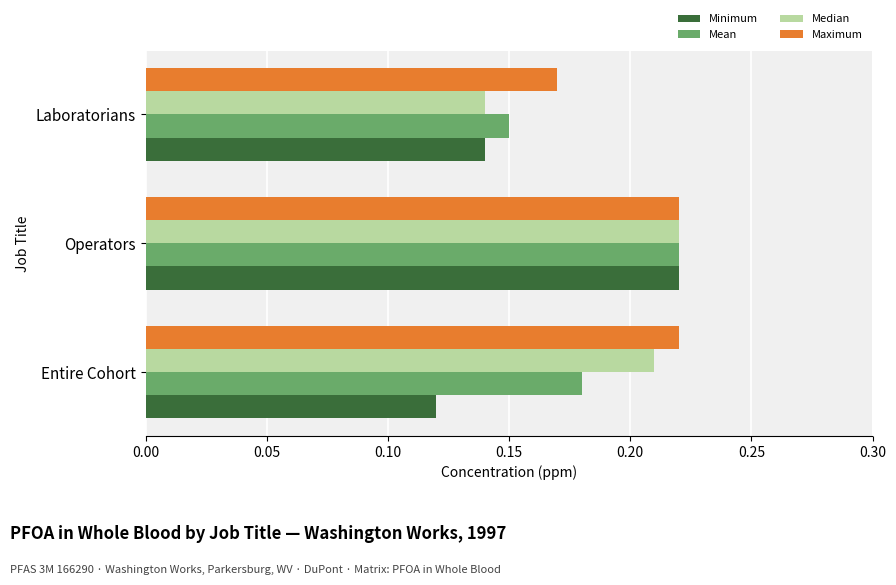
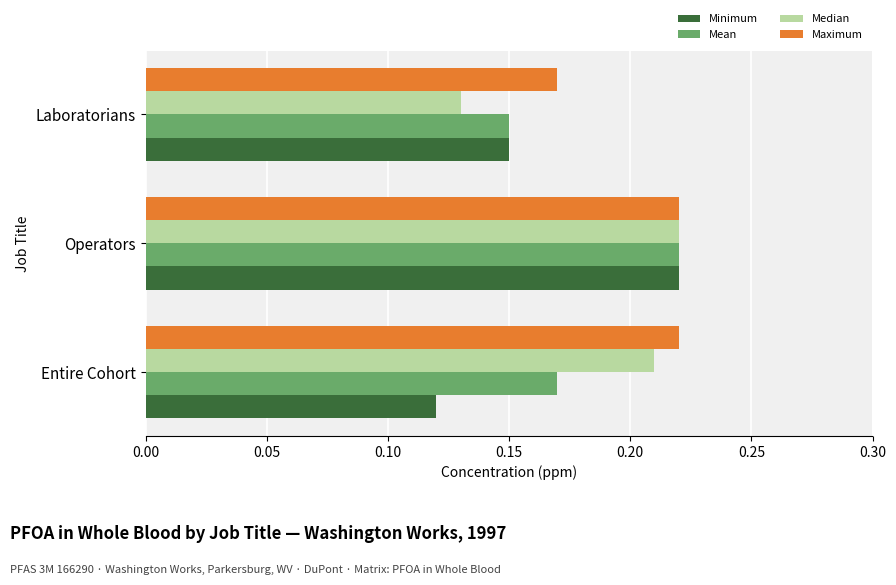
Median, Laboratorians: 0.14 -> 0.13
Minimum, Laboratorians: 0.14 -> 0.15
Mean, Entire Cohort: 0.18 -> 0.17
